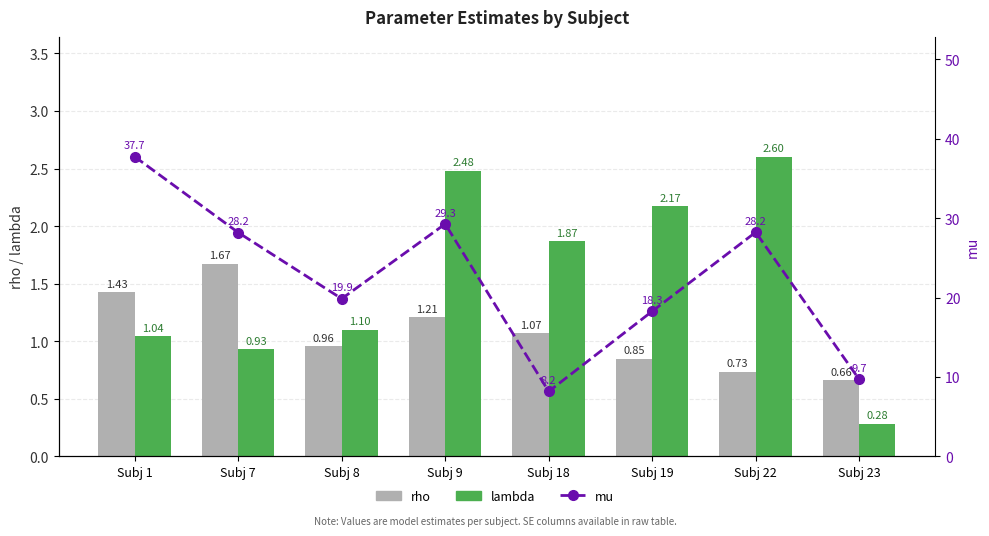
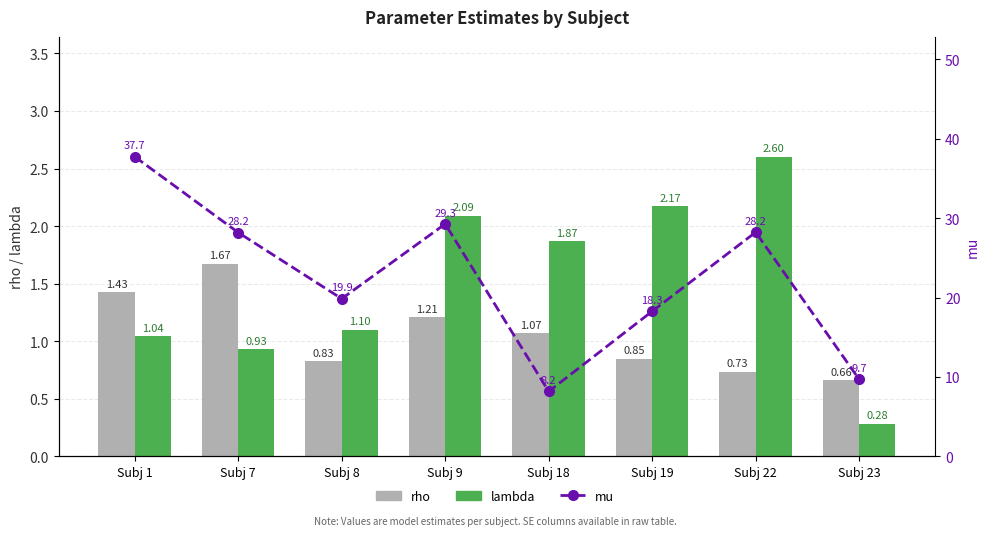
rho, Subj 8: 0.96 -> 0.83
lambda, Subj 9: 2.48 -> 2.09
